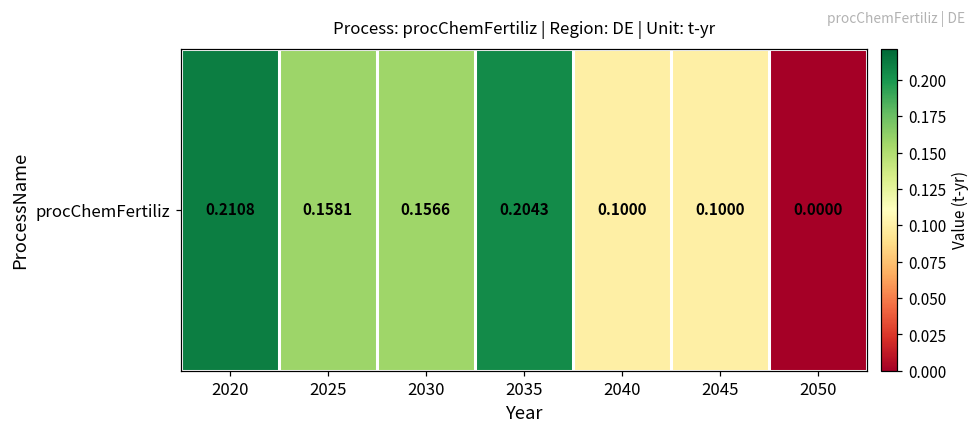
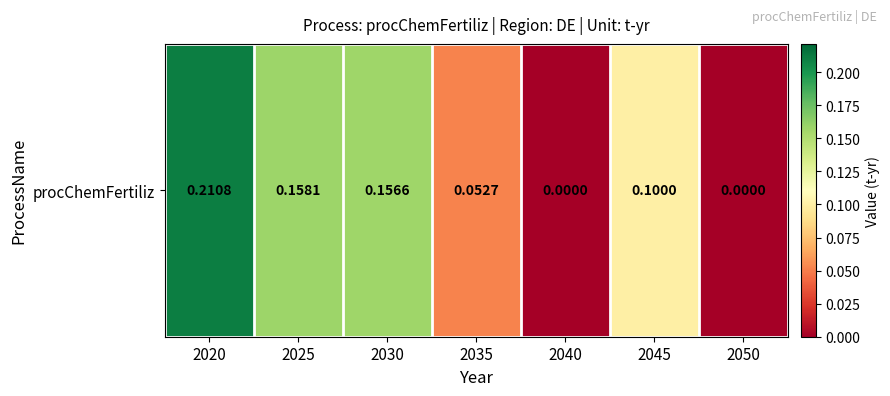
procChemFertiliz, 2035: 0.2043 -> 0.0527
procChemFertiliz, 2040: 0.1000 -> 0.0000
